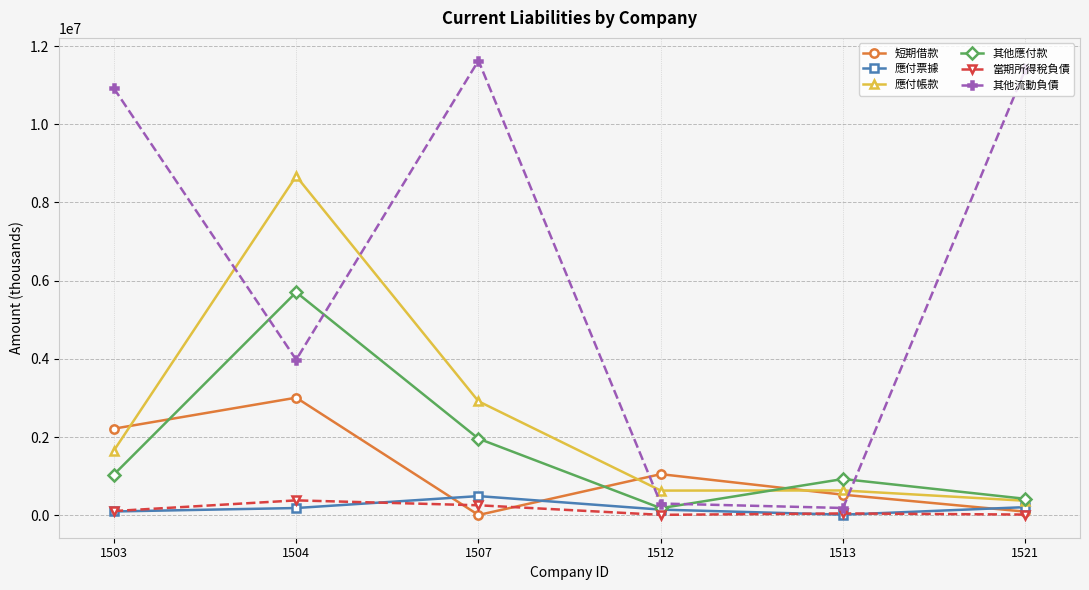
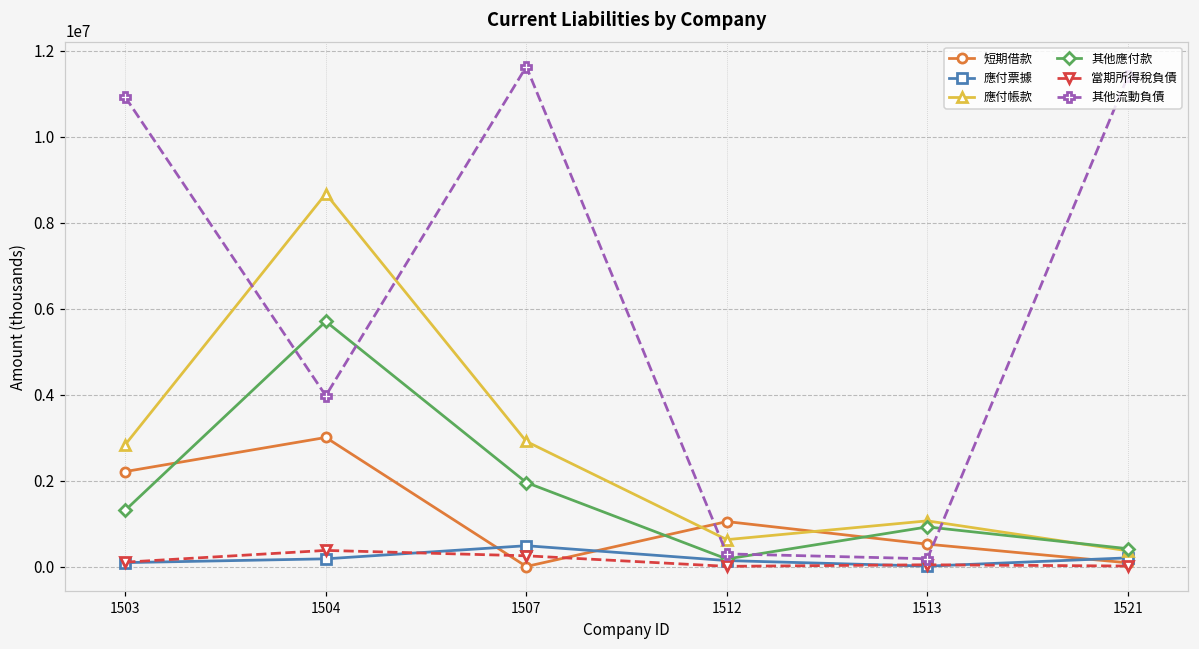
應付帳款, 1503: 1700000 -> 2800000
其他應付款, 1503: 1000000 -> 1300000
應付帳款, 1513: 600000 -> 1100000
